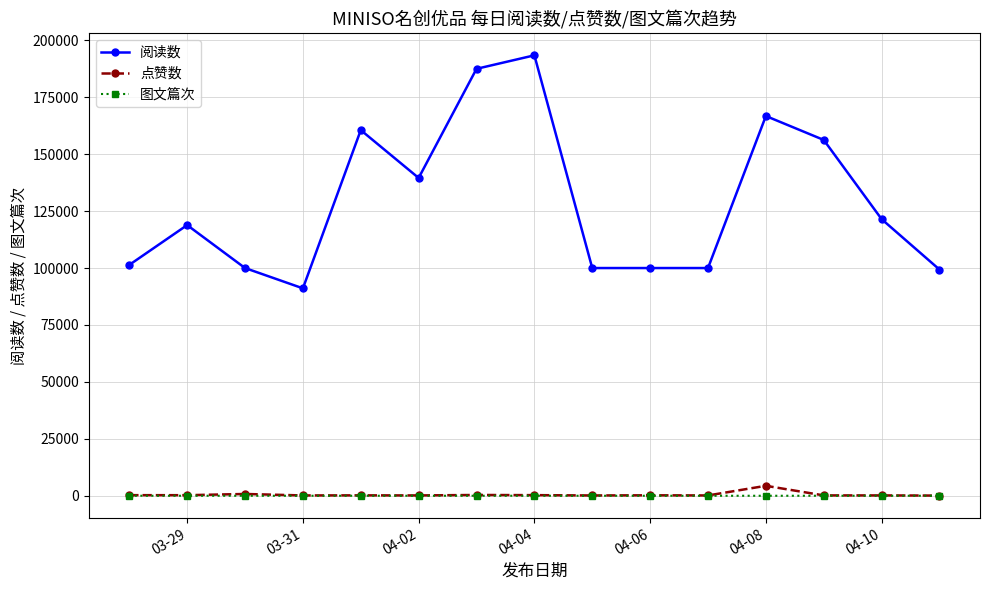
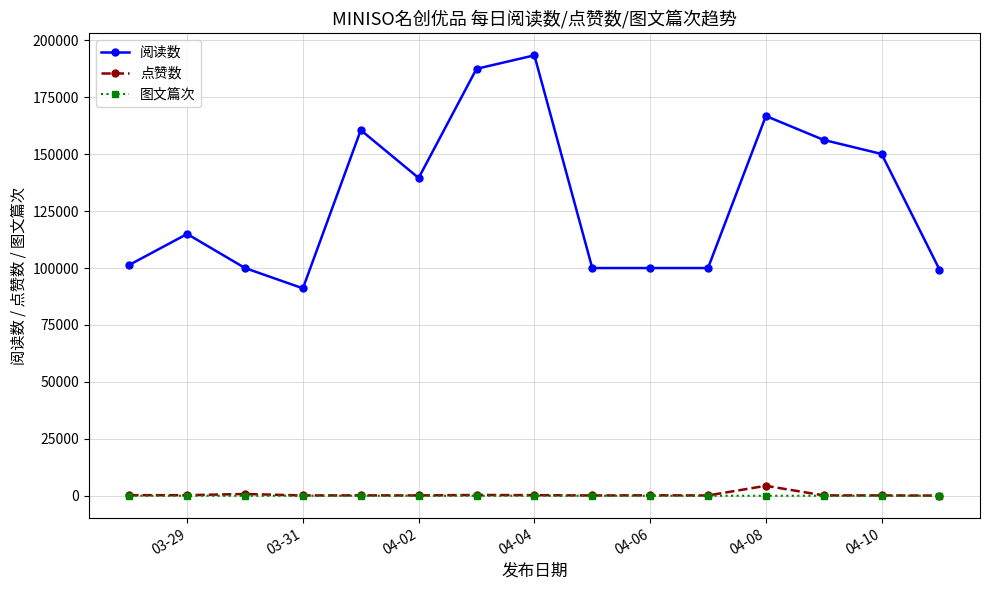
阅读数, 03-29: 119000 -> 115000
阅读数, 04-10: 121000 -> 150000
